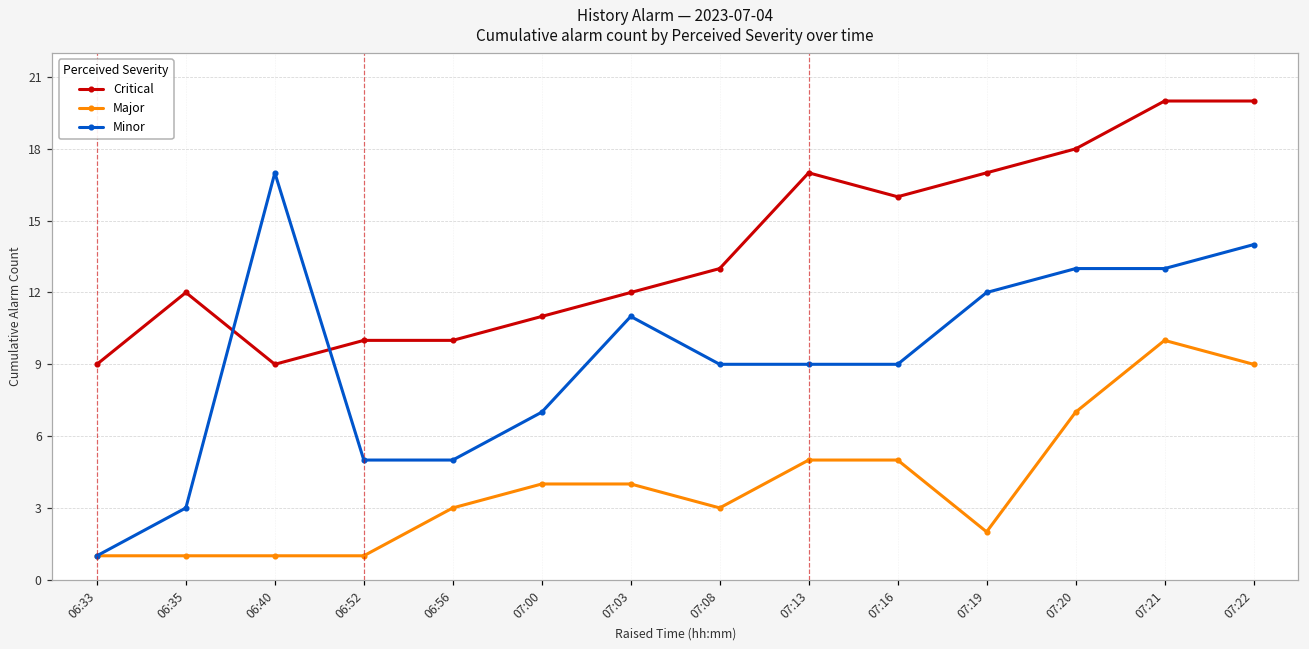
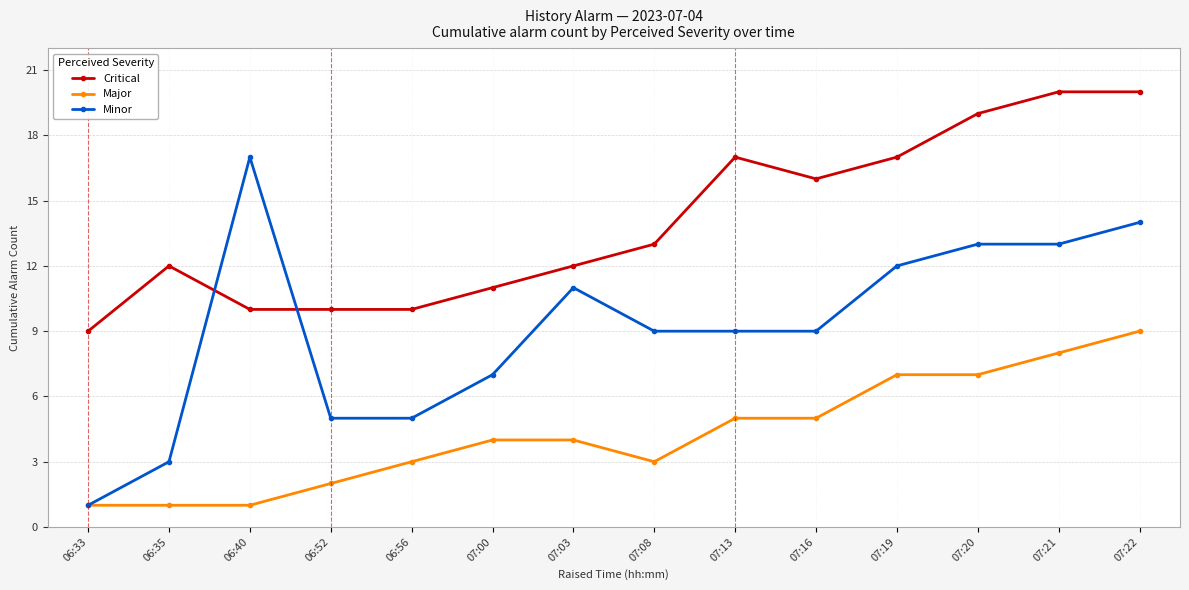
Critical, 06:40: 9 -> 10
Major, 06:52: 1 -> 2
Major, 07:19: 2 -> 7
Critical, 07:20: 18 -> 19
Major, 07:21: 10 -> 8
